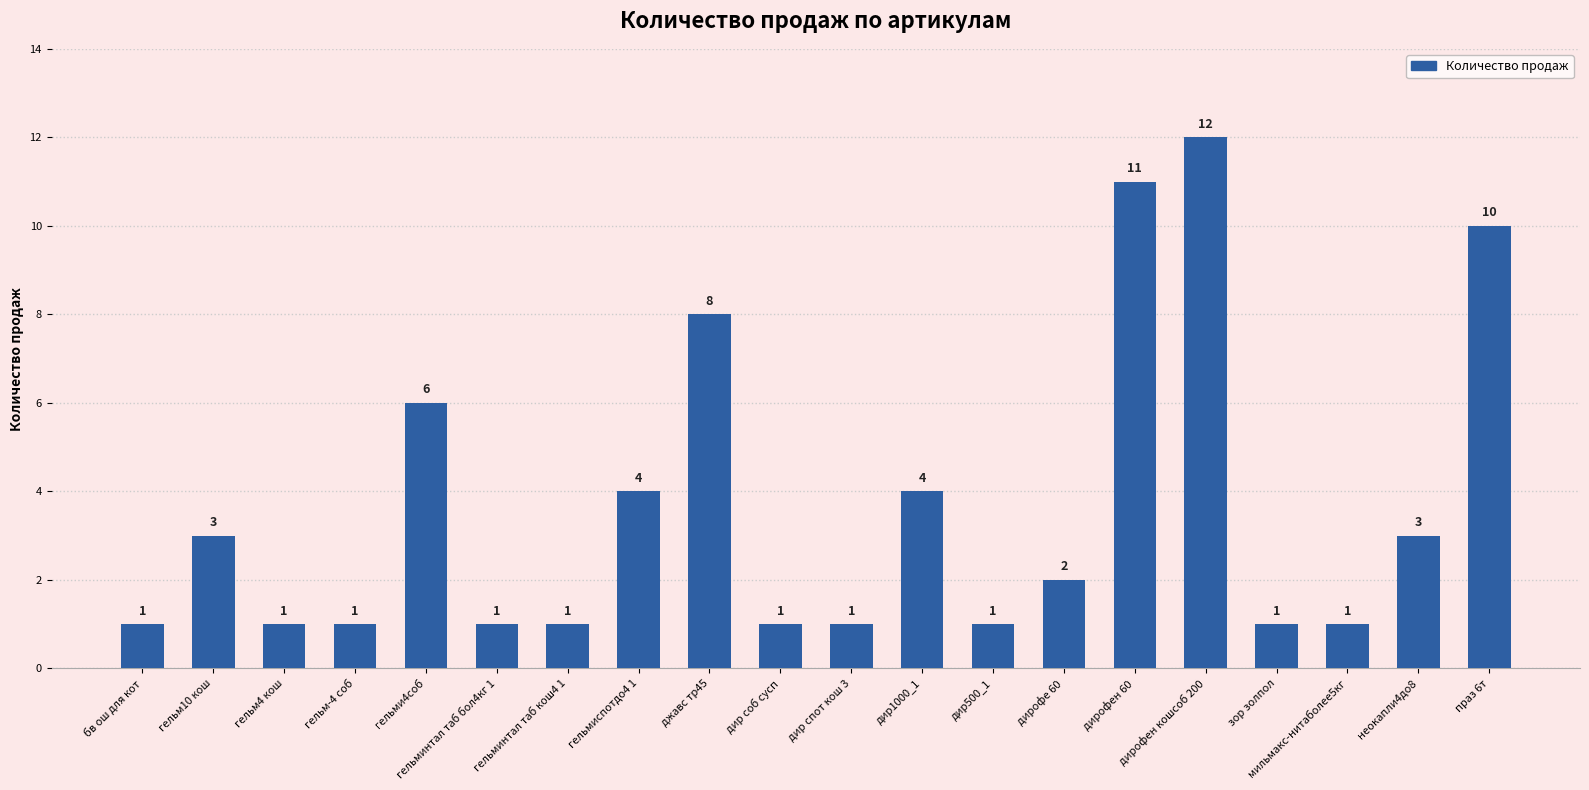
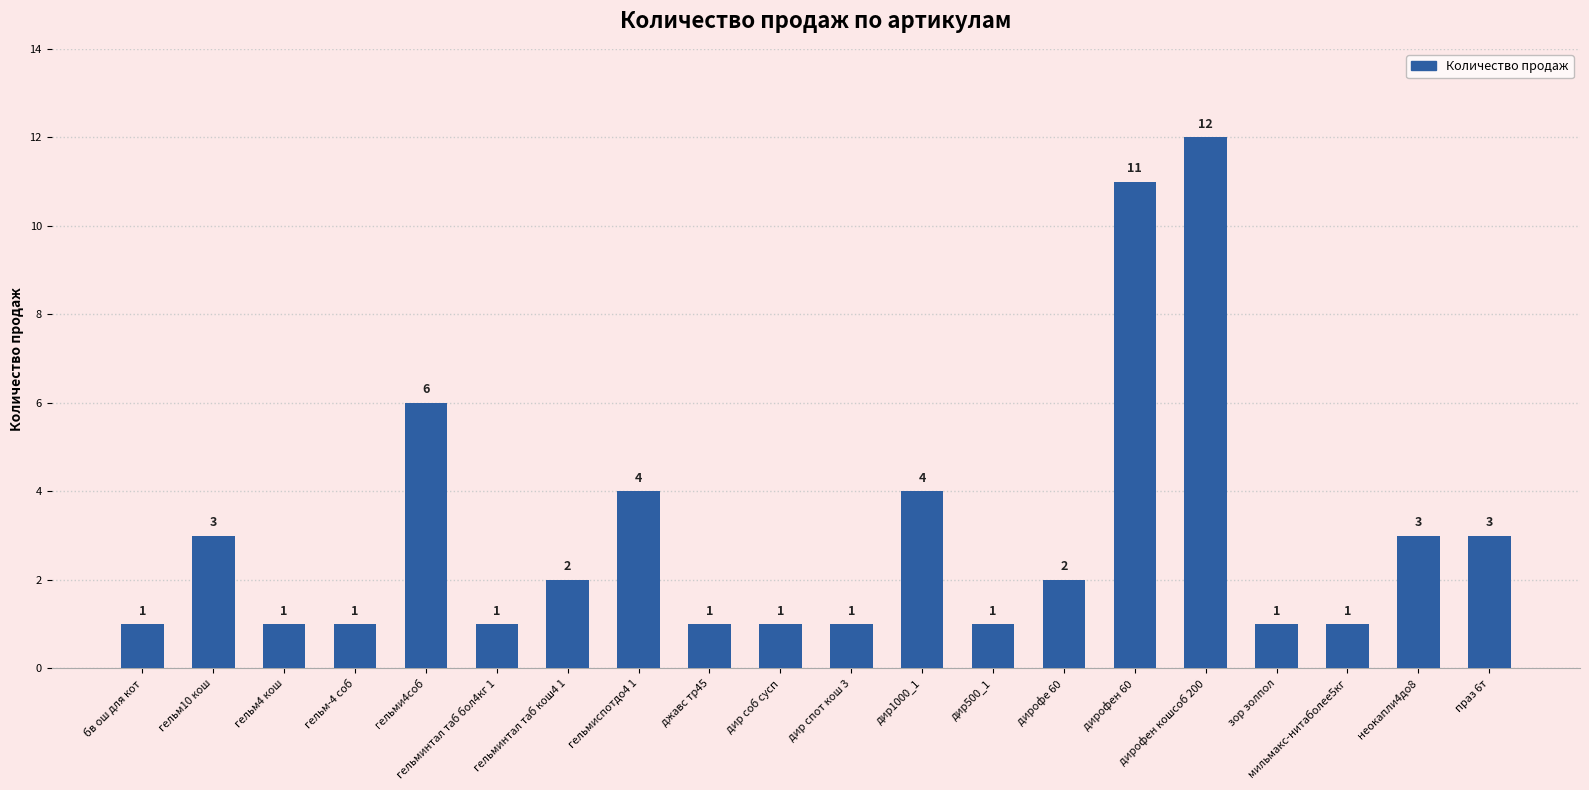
гельминтал таб кош4 1: 1 -> 2
джавс тр45: 8 -> 1
праз 6т: 10 -> 3
